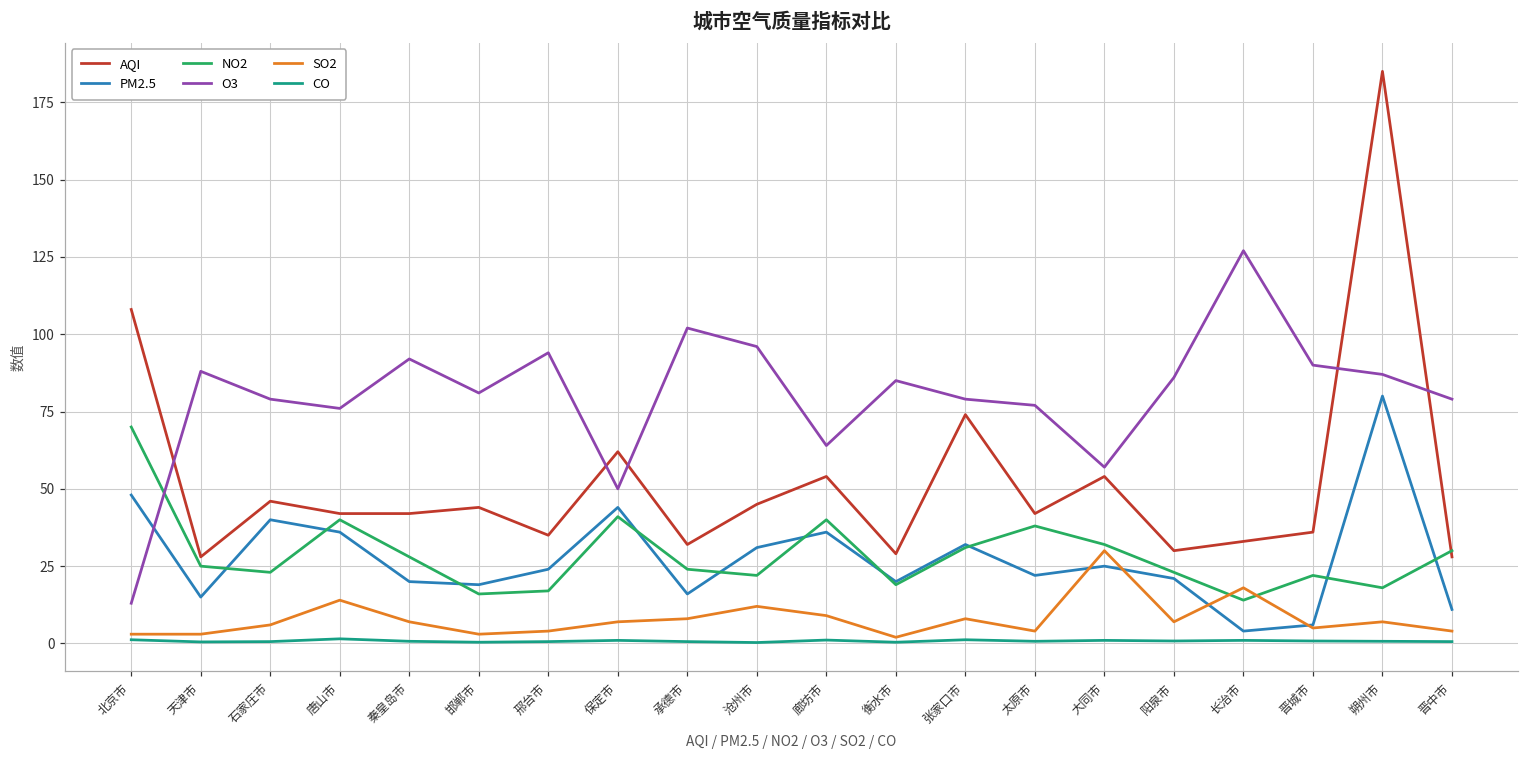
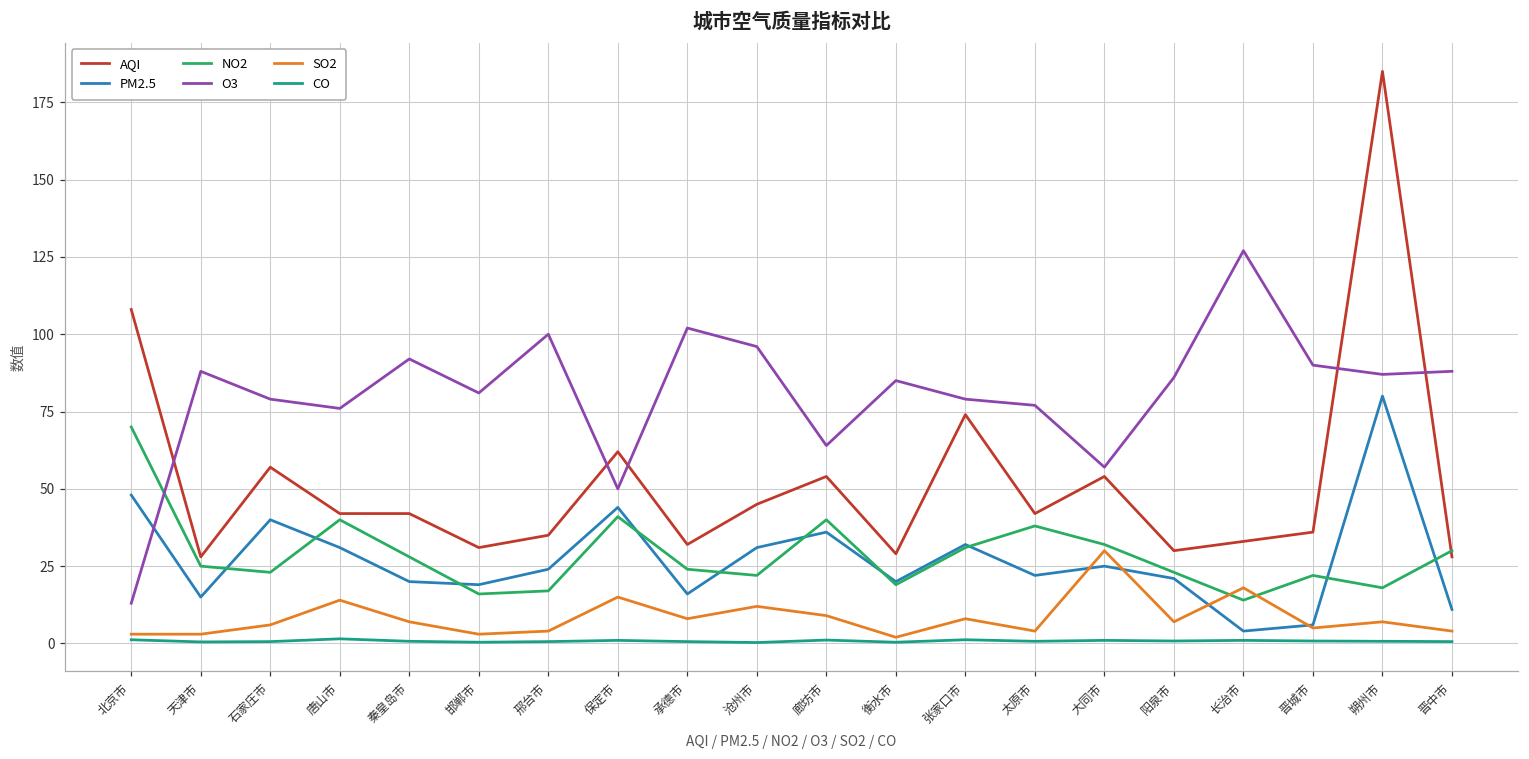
AQI, 石家庄市: 46 -> 57
PM2.5, 唐山市: 36 -> 31
AQI, 邯郸市: 44 -> 31
O3, 邢台市: 94 -> 100
SO2, 保定市: 7 -> 15
O3, 晋中市: 79 -> 88
